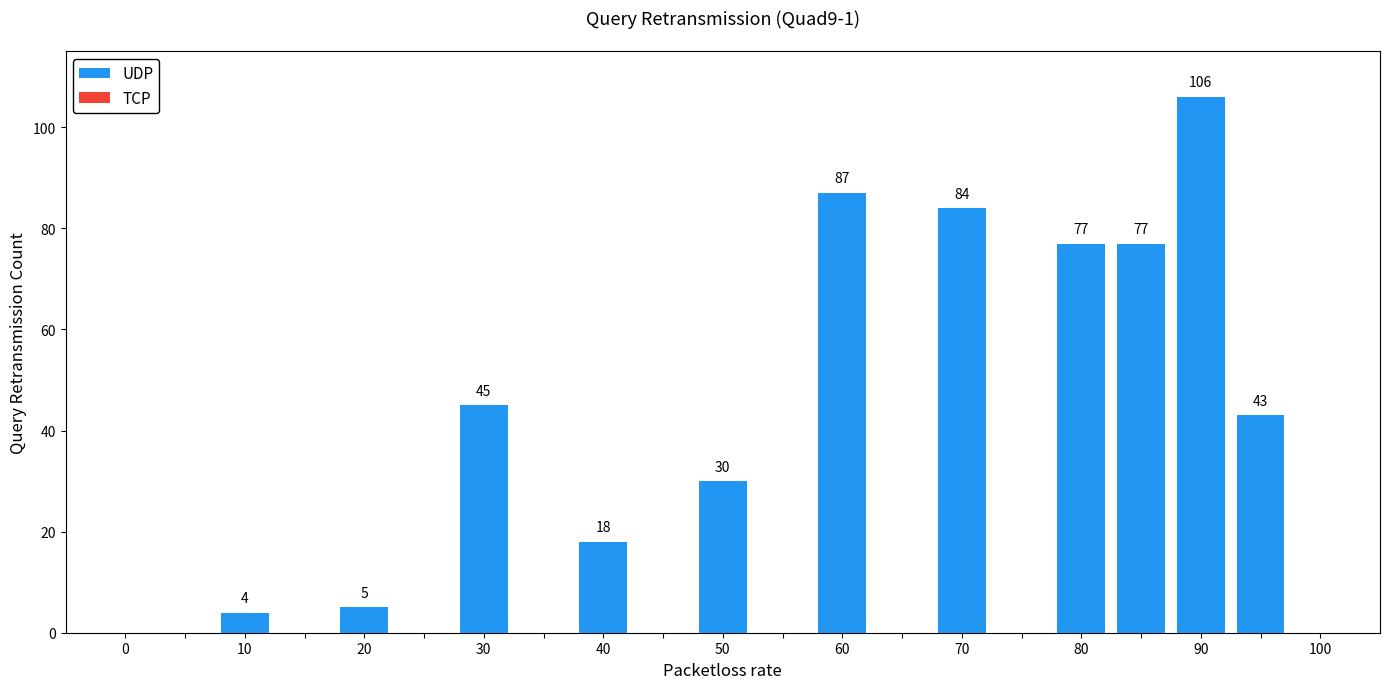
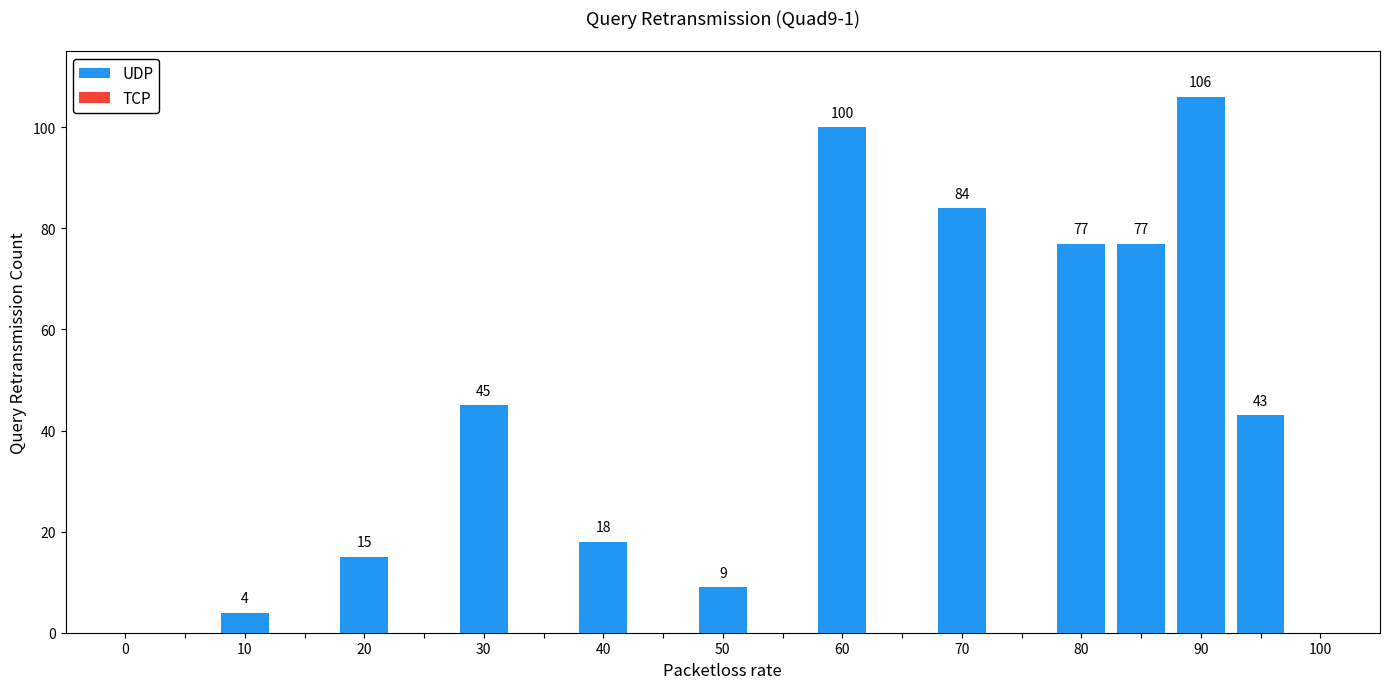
UDP, 20: 5 -> 15
UDP, 50: 30 -> 9
UDP, 60: 87 -> 100
